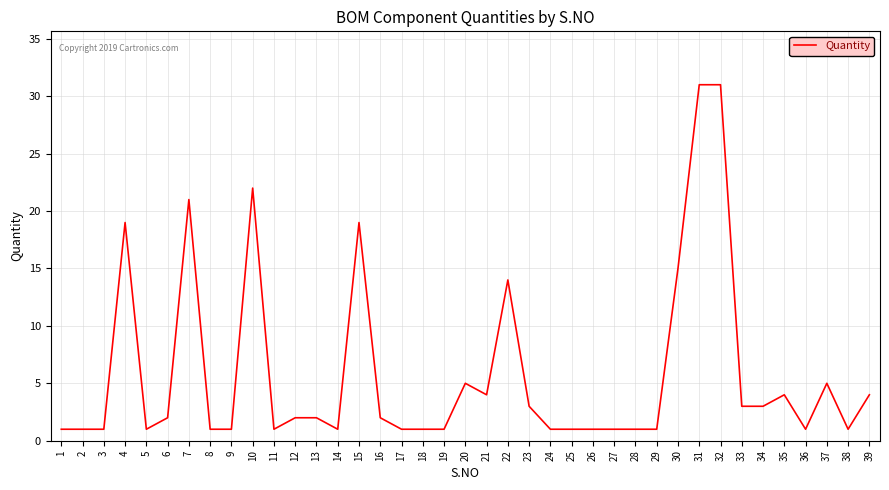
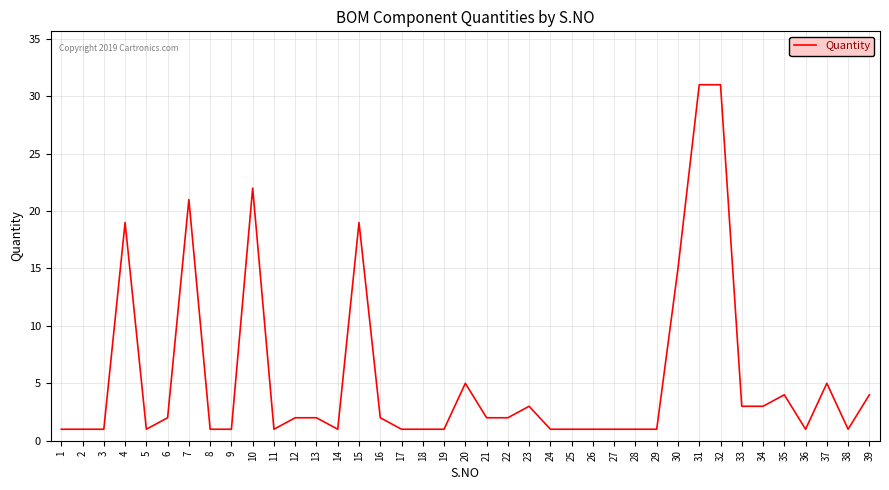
21: 4 -> 2
22: 14 -> 2
